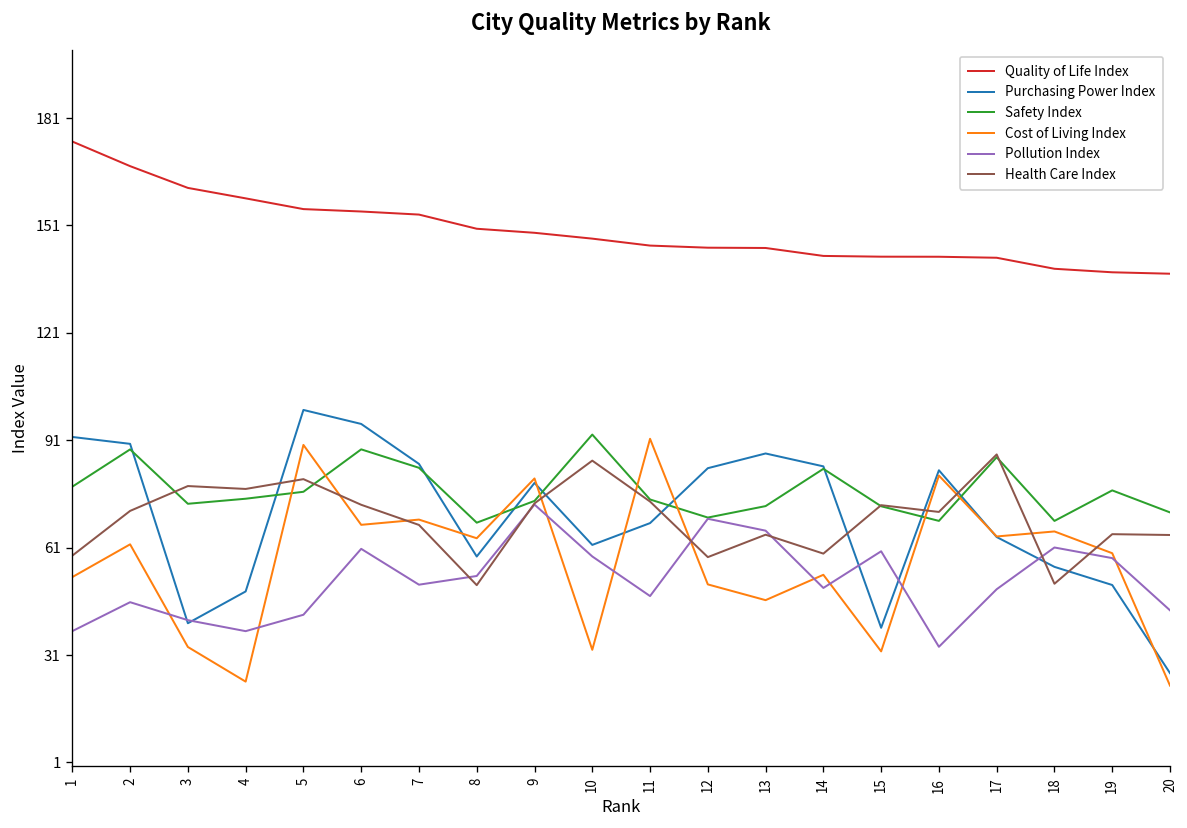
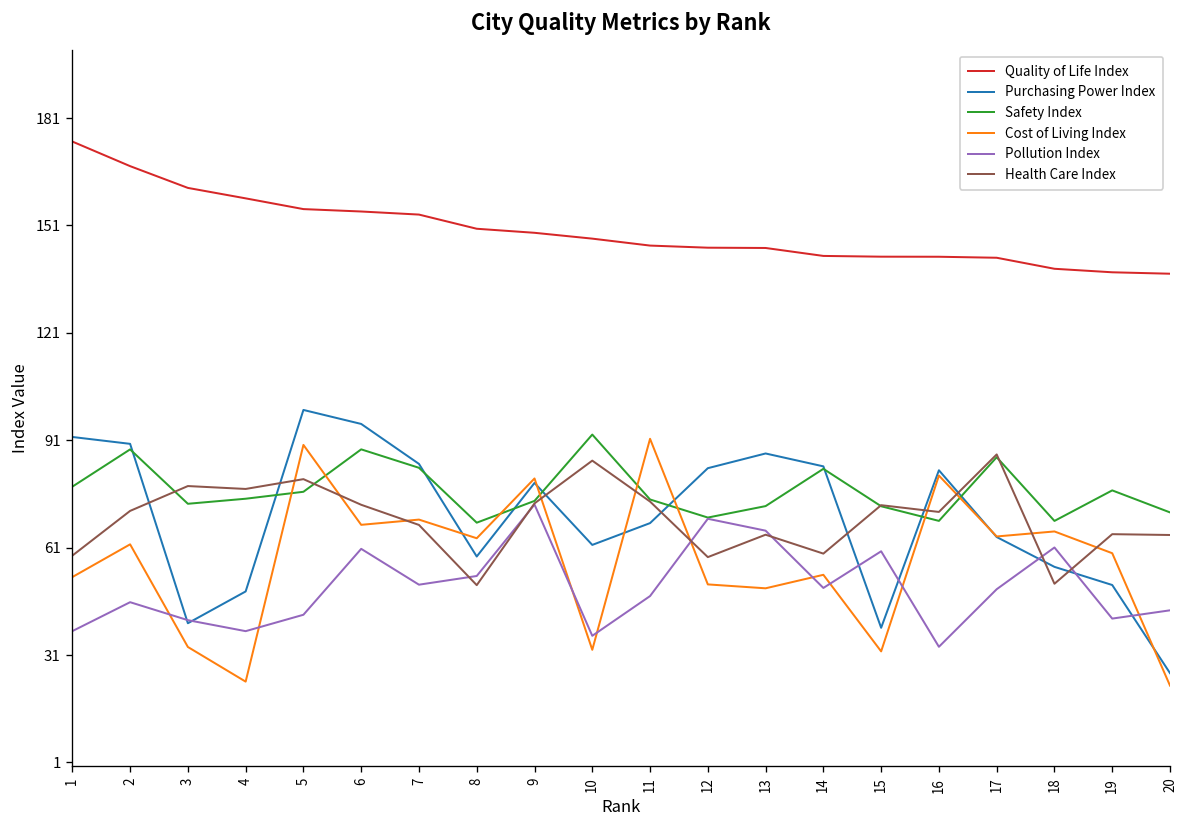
Pollution Index, 10: 59 -> 36
Cost of Living Index, 13: 46 -> 50
Pollution Index, 19: 58 -> 41
